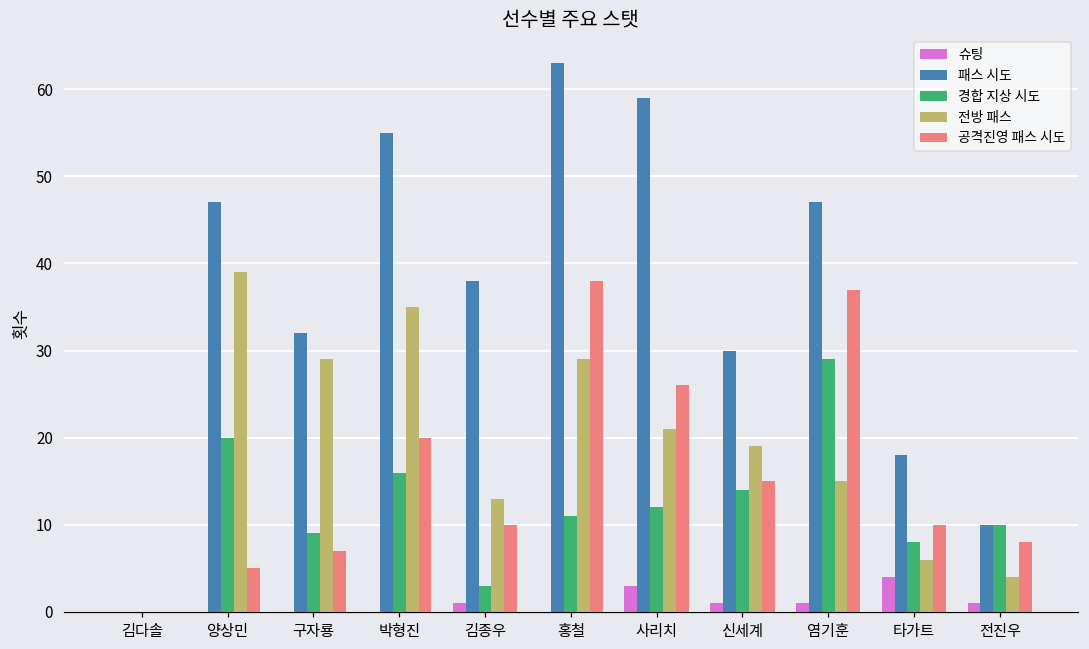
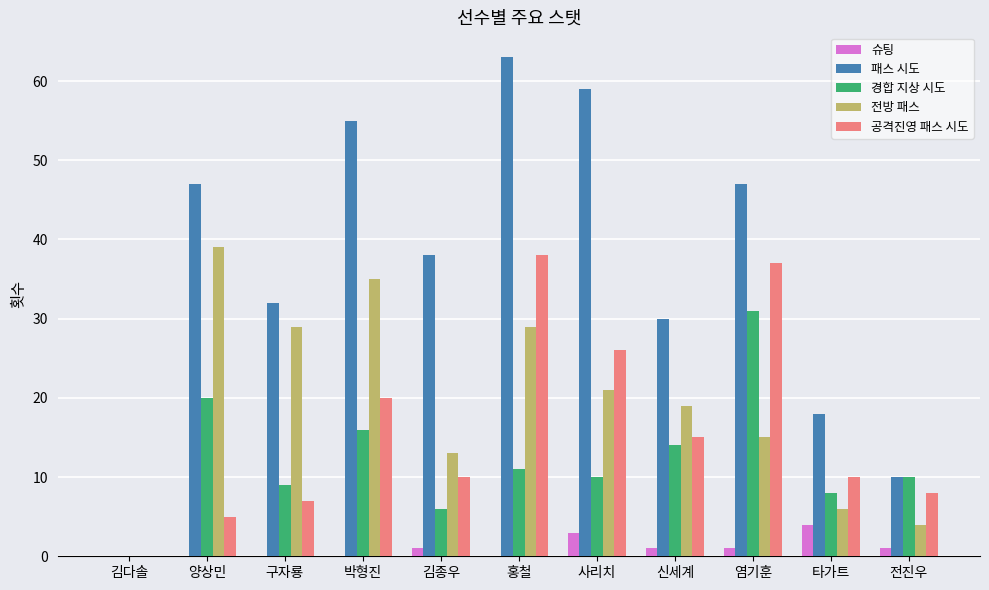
경합 지상 시도, 김종우: 3 -> 6
경합 지상 시도, 사리치: 12 -> 10
경합 지상 시도, 염기훈: 29 -> 31
